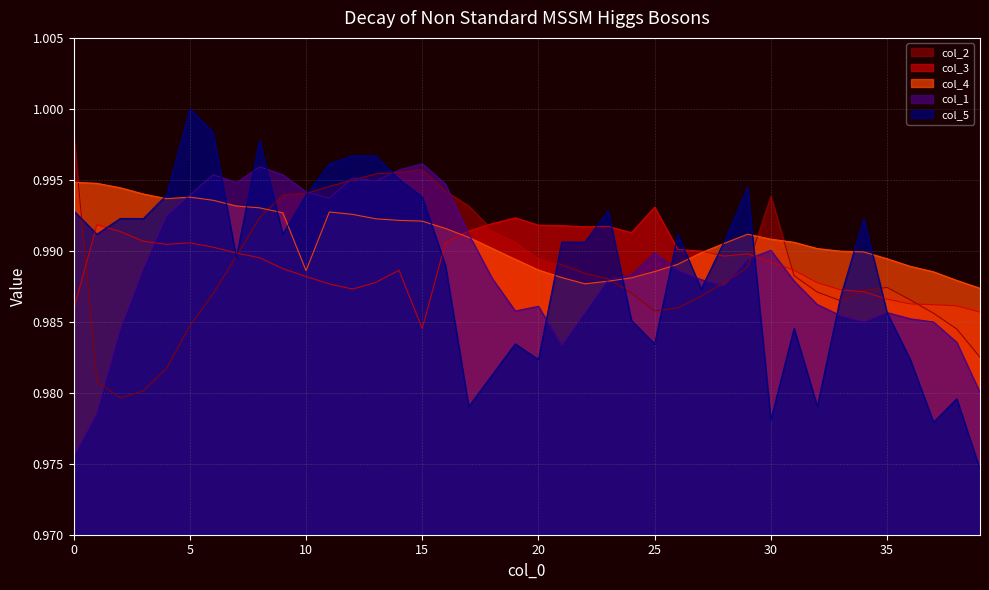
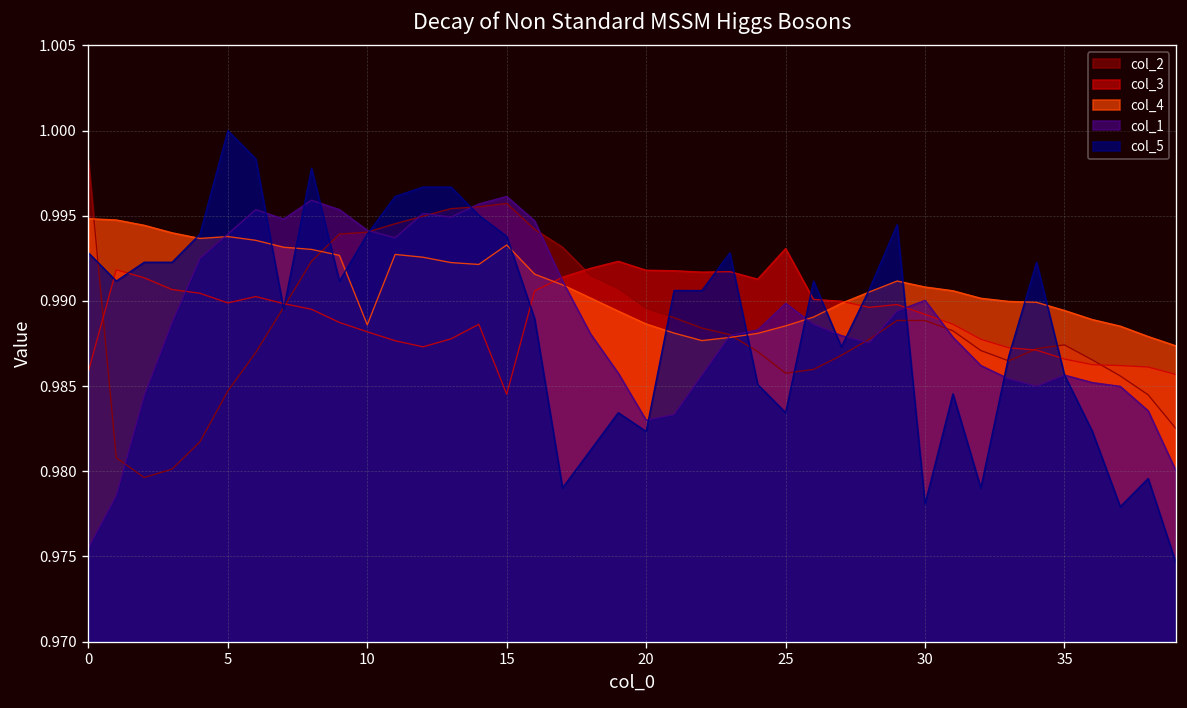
col_3, 5: 0.9906 -> 0.9899
col_4, 15: 0.9921 -> 0.9933
col_1, 20: 0.9861 -> 0.9830
col_2, 30: 0.9939 -> 0.9889
